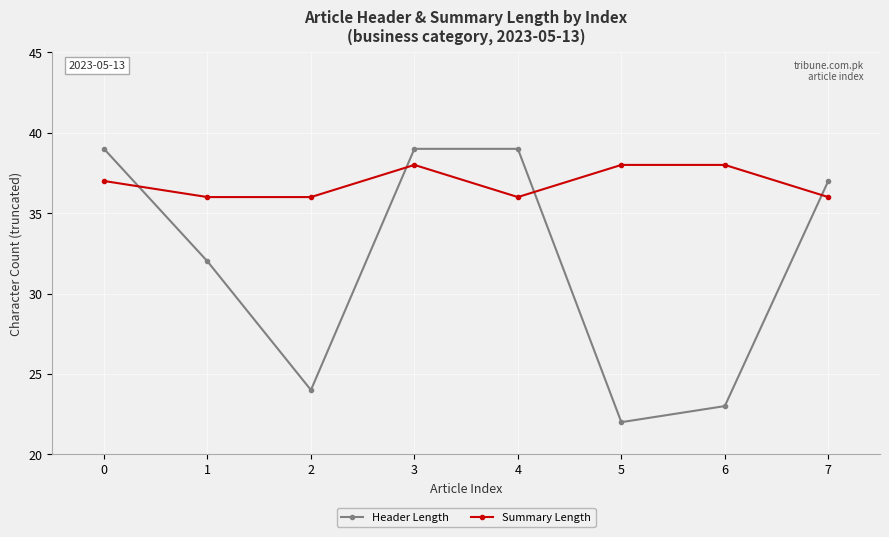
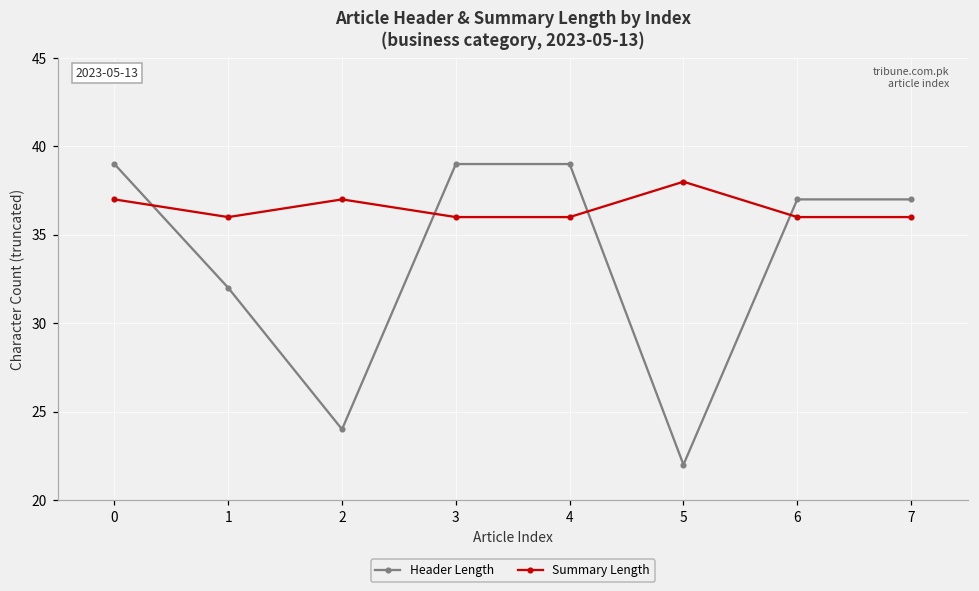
Summary Length, 2: 36 -> 37
Summary Length, 3: 38 -> 36
Header Length, 6: 23 -> 37
Summary Length, 6: 38 -> 36
